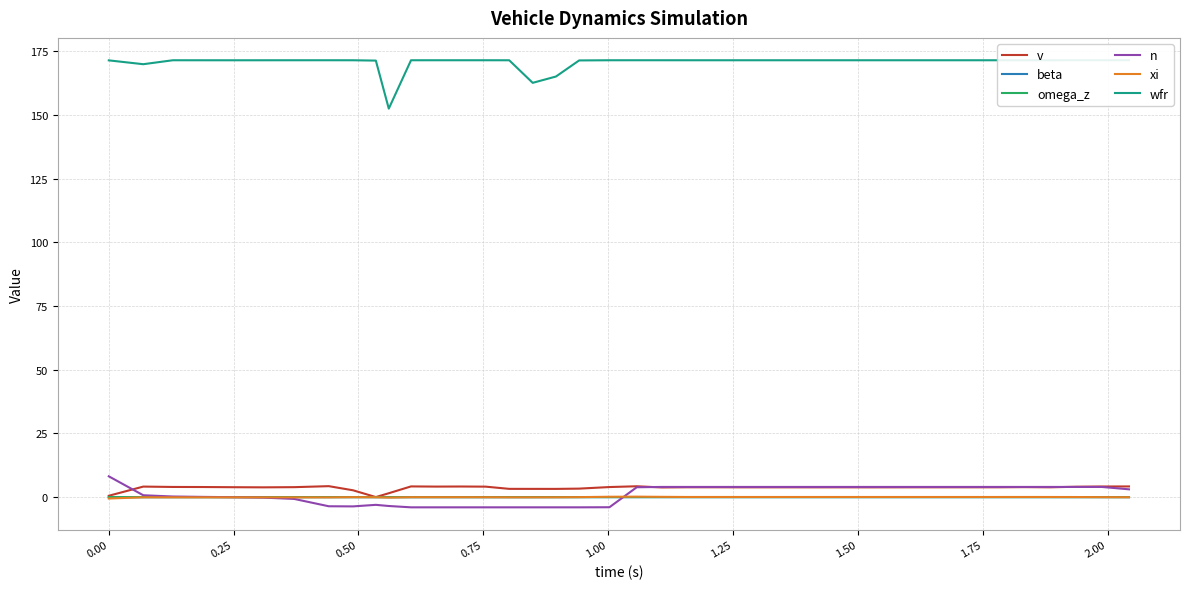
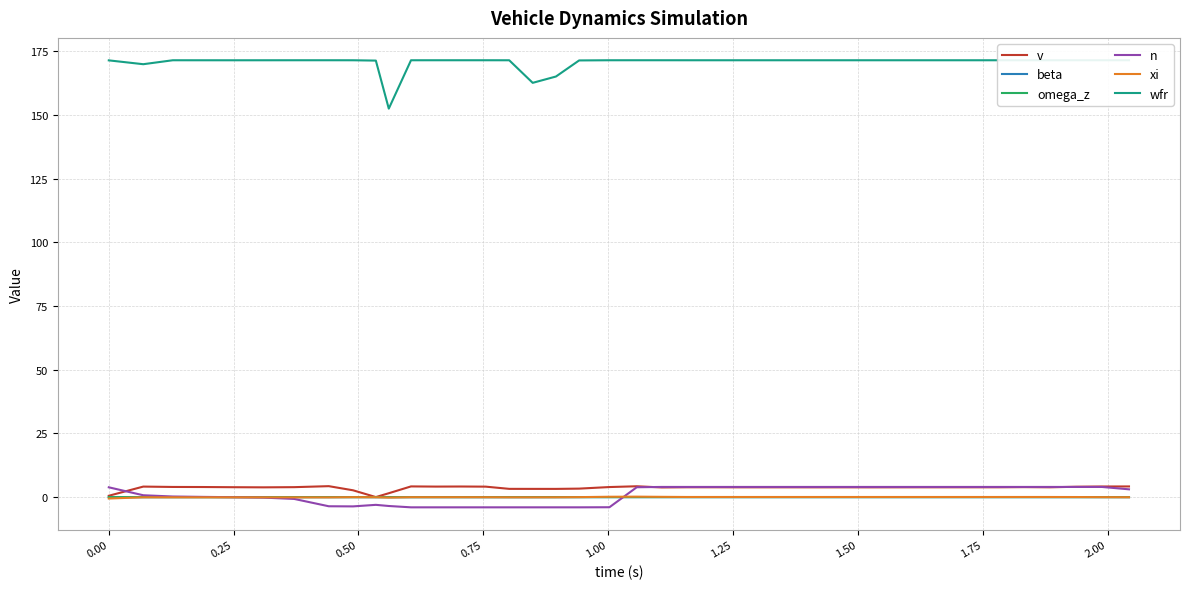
n, 0.00: 8 -> 4
